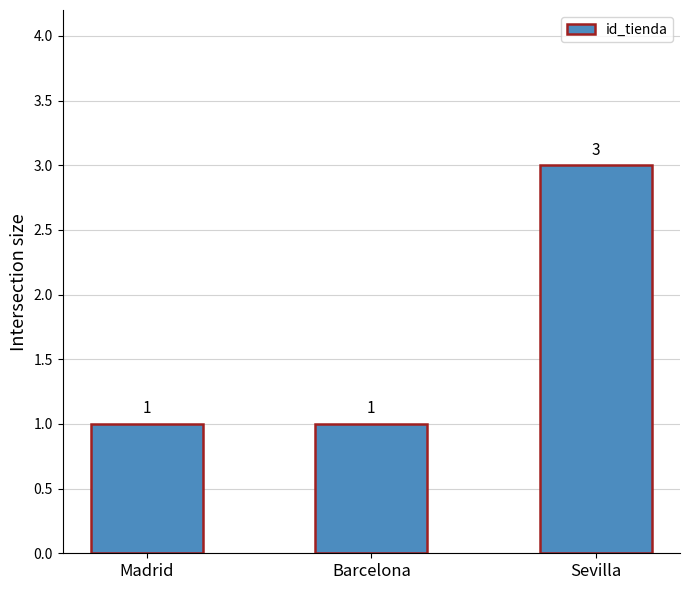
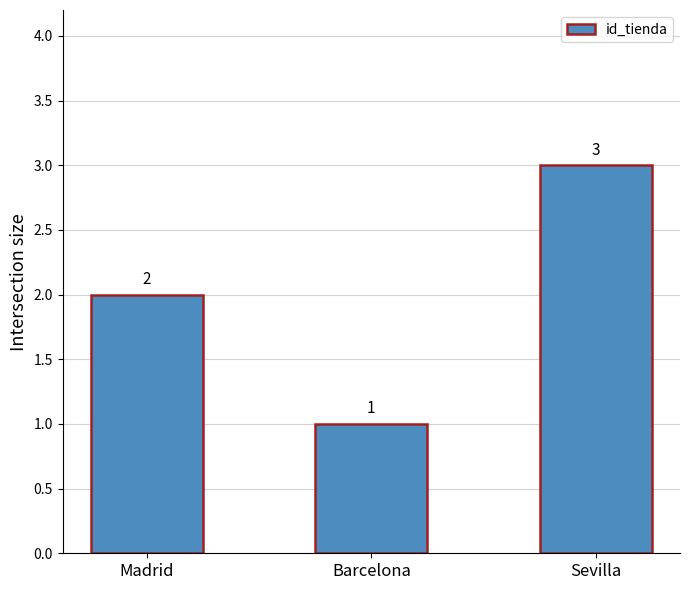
Madrid: 1 -> 2
